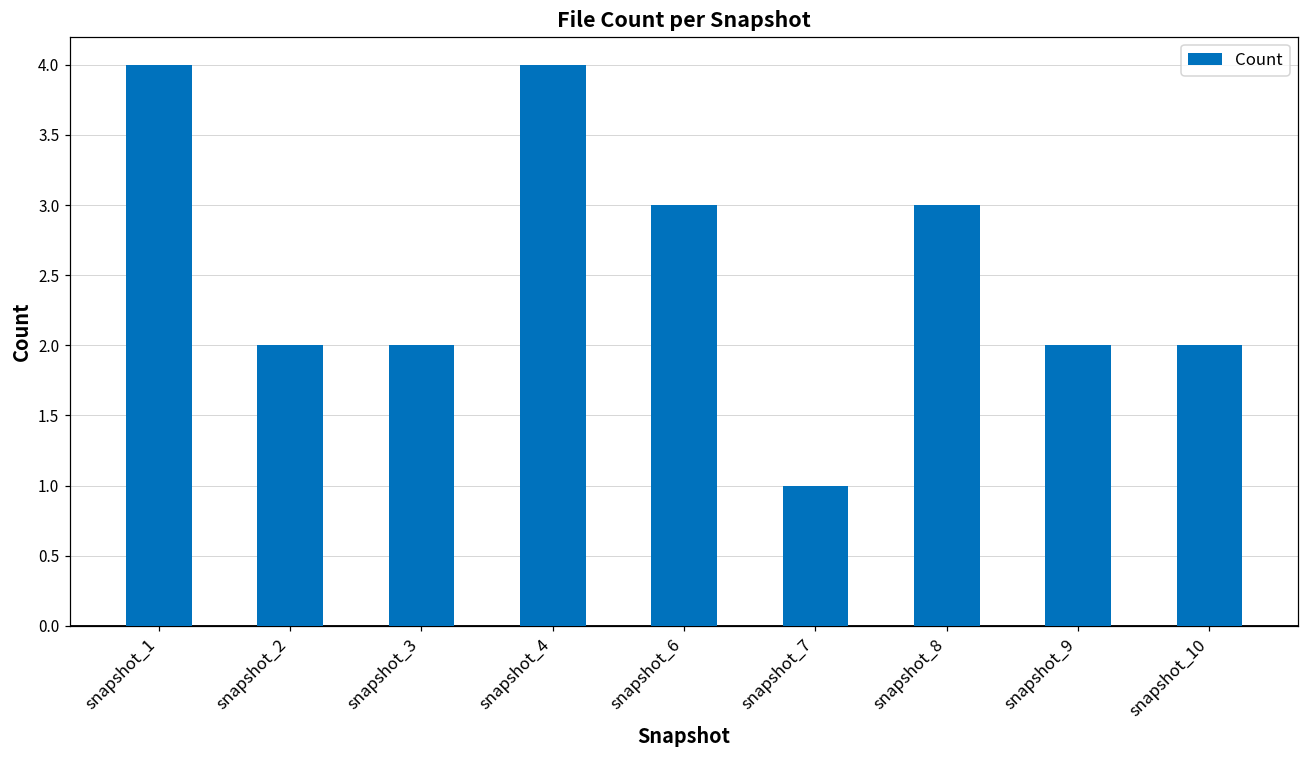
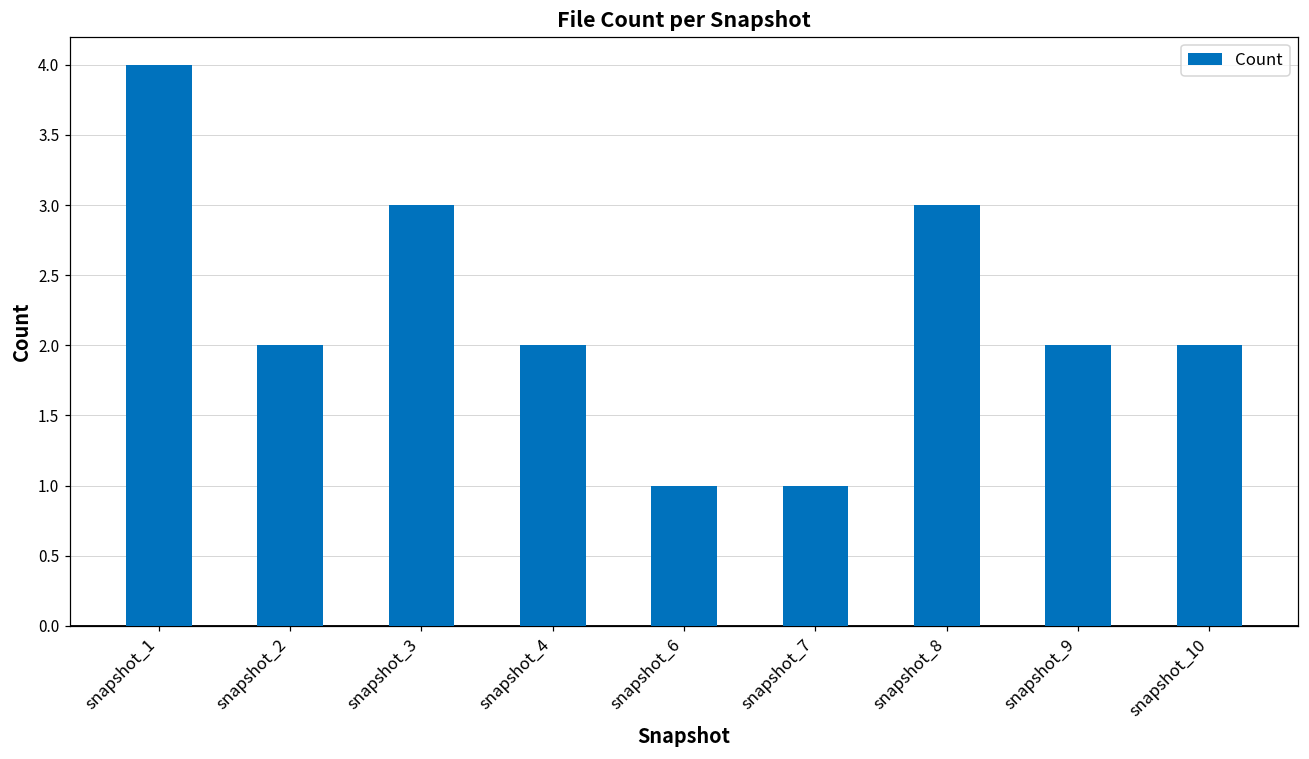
snapshot_3: 2 -> 3
snapshot_4: 4 -> 2
snapshot_6: 3 -> 1
